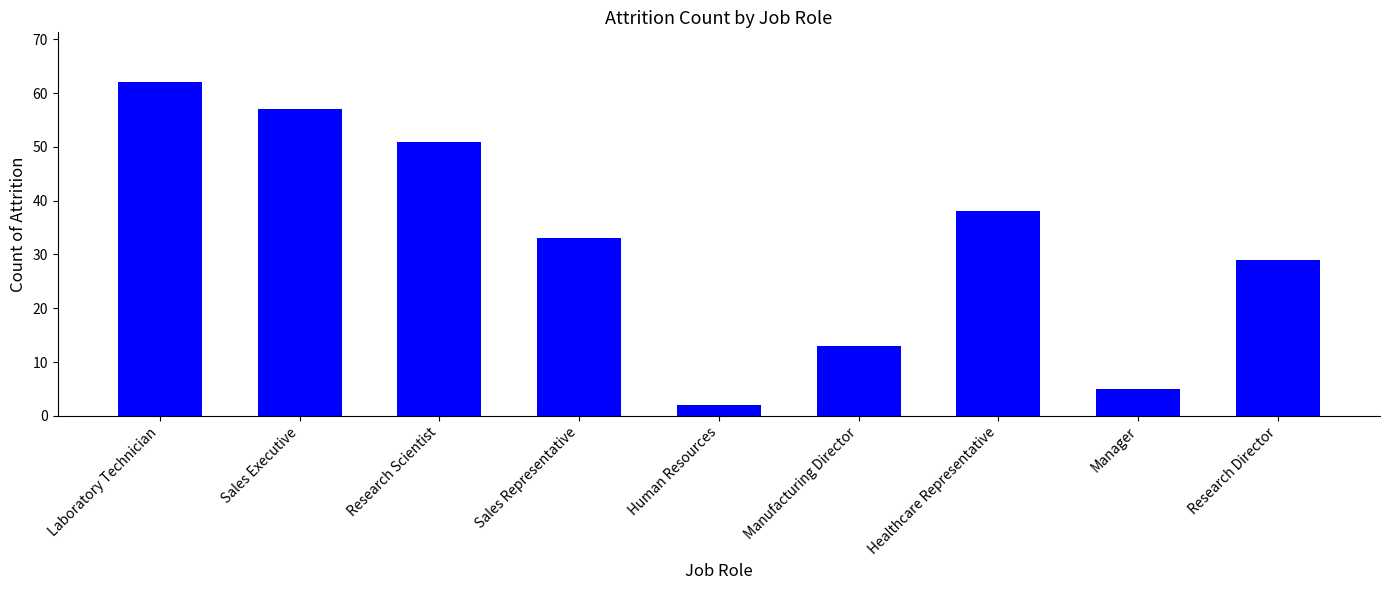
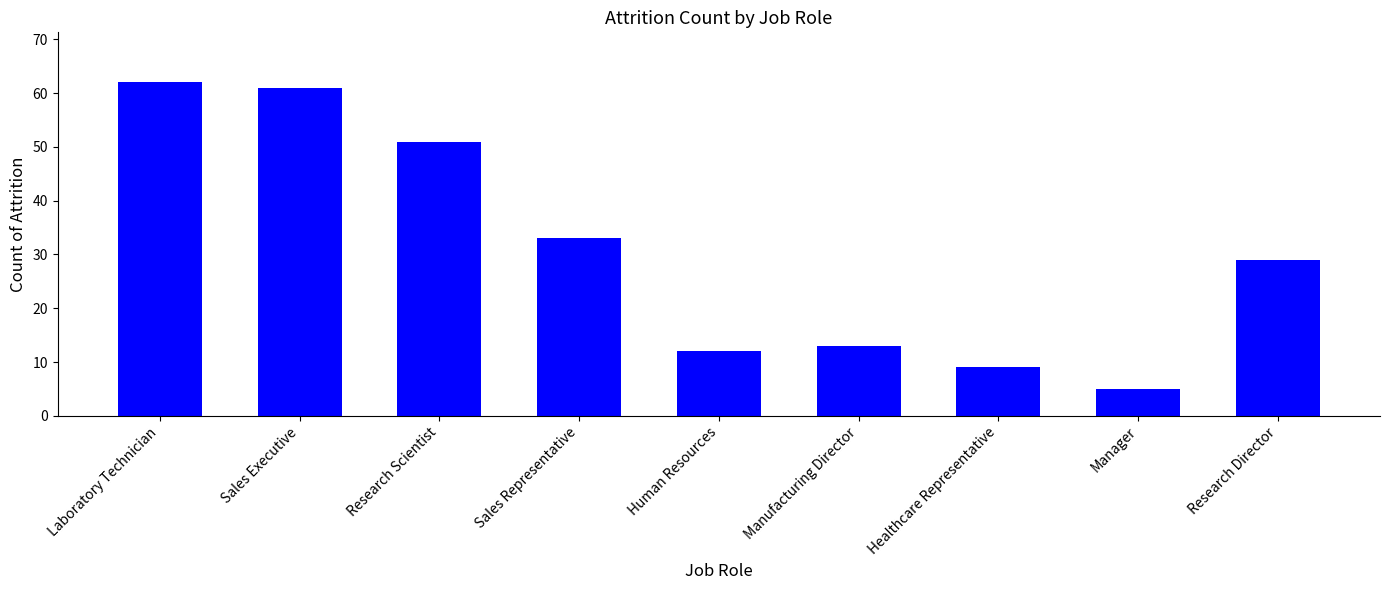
Sales Executive: 57 -> 61
Human Resources: 2 -> 12
Healthcare Representative: 38 -> 9
